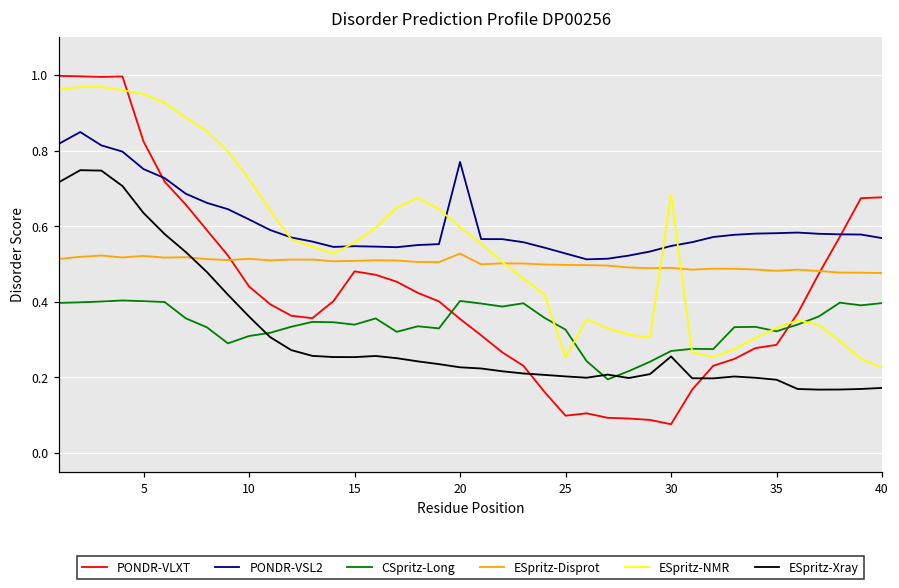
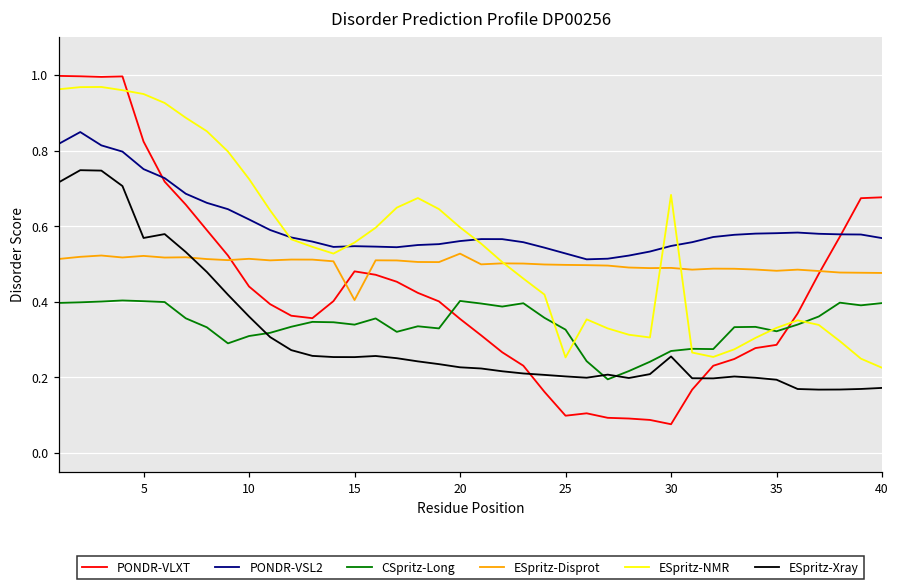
ESpritz-Xray, 5: 0.63 -> 0.57
ESpritz-Disprot, 15: 0.51 -> 0.40
PONDR-VSL2, 20: 0.77 -> 0.56
